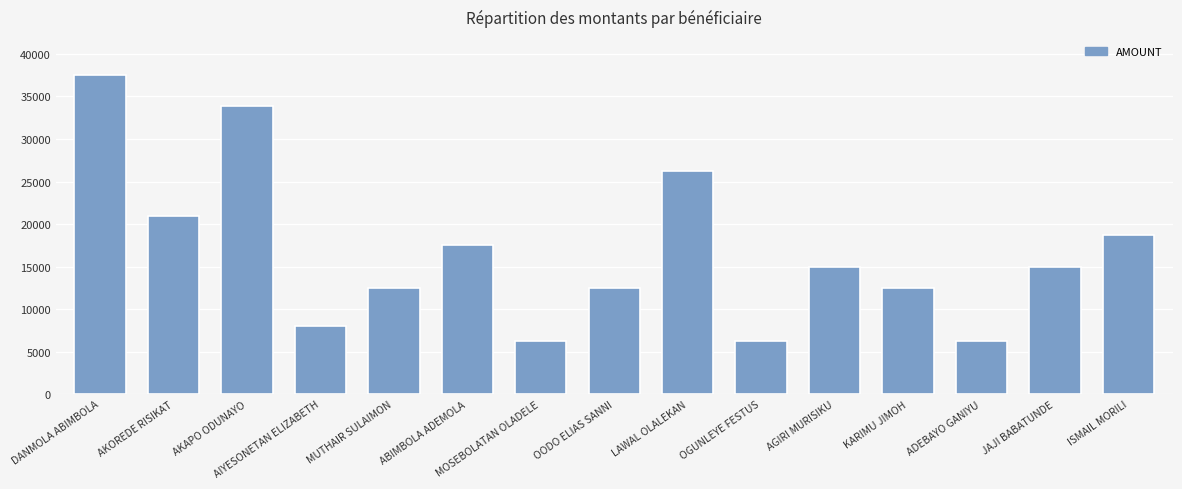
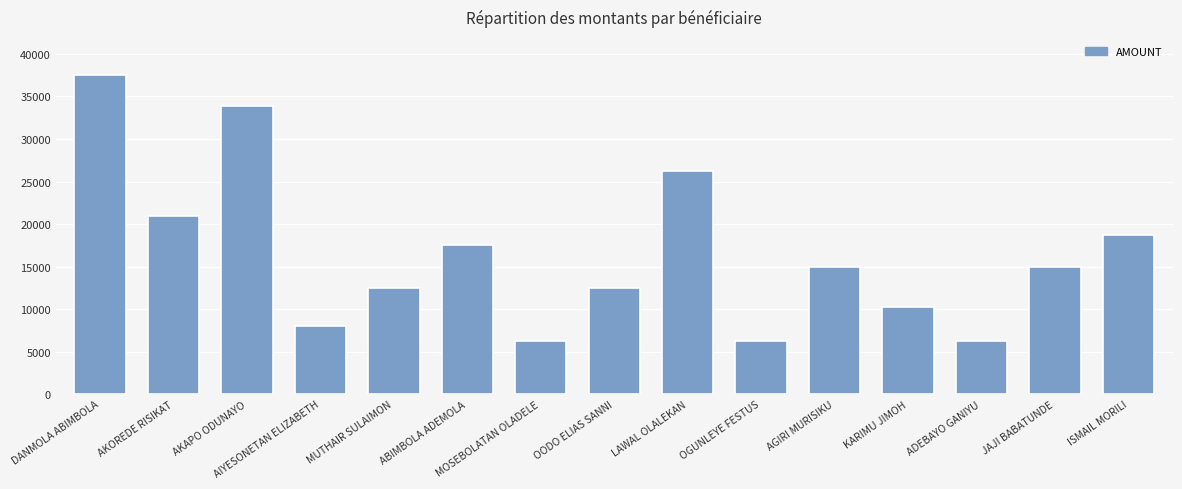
KARIMU JIMOH: 13000 -> 10000
